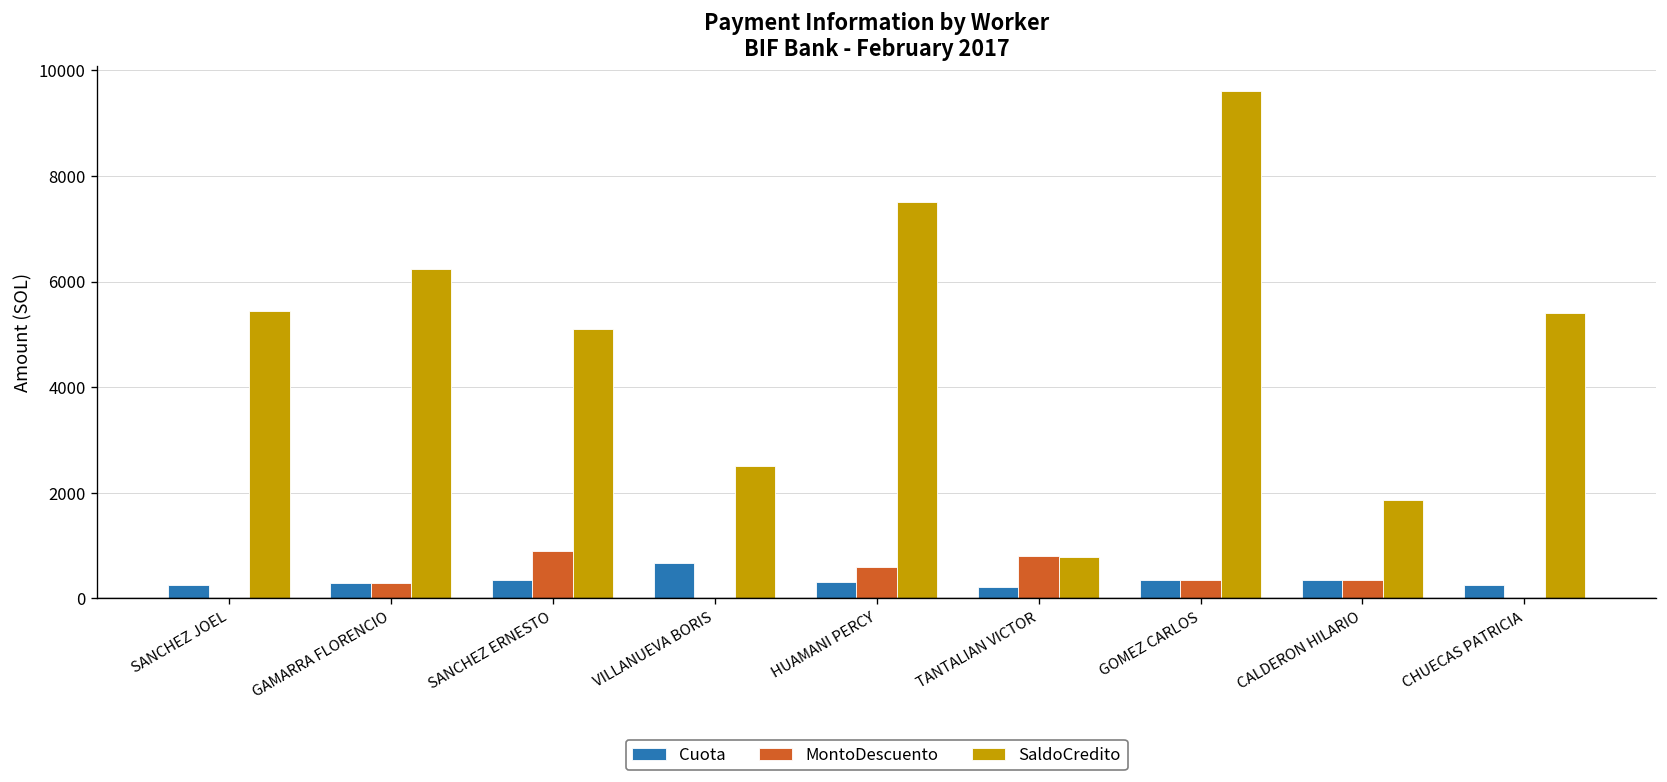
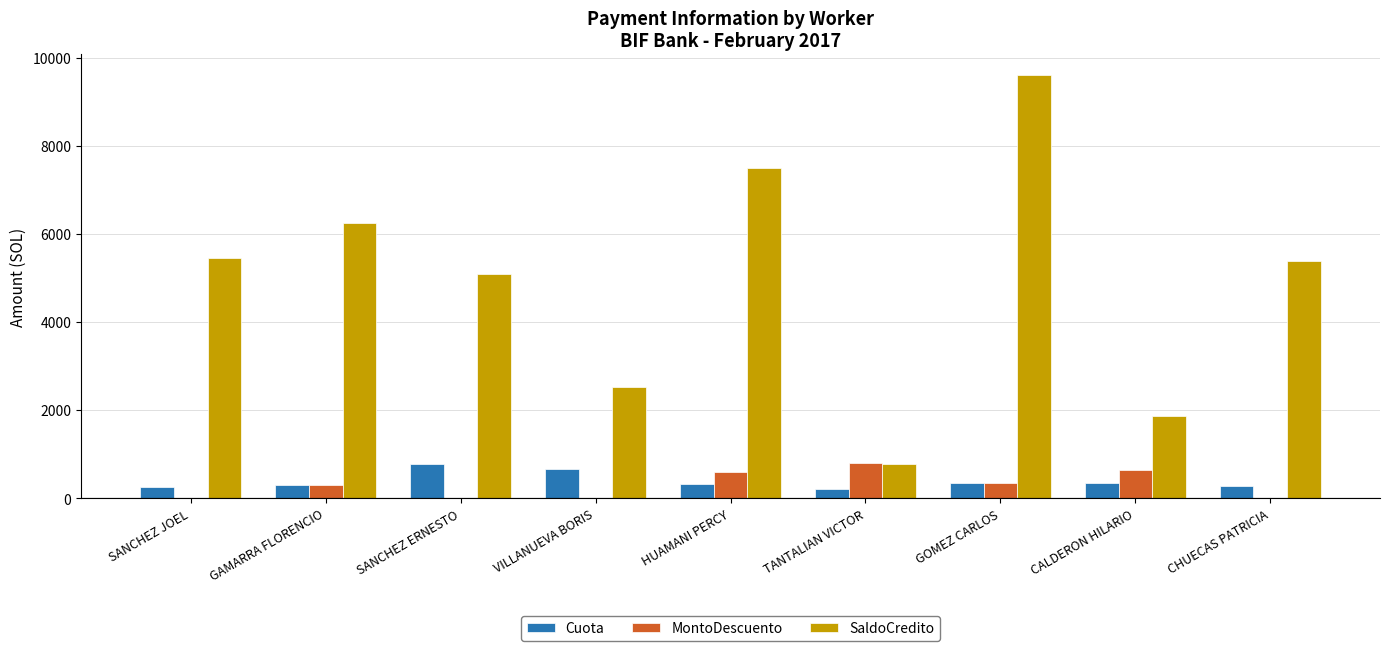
Cuota, SANCHEZ ERNESTO: 400 -> 800
MontoDescuento, SANCHEZ ERNESTO: 900 -> 0
MontoDescuento, CALDERON HILARIO: 300 -> 600
